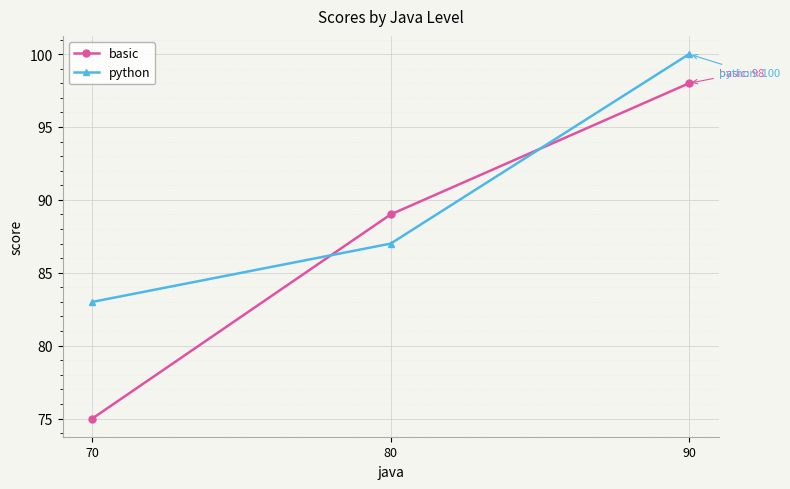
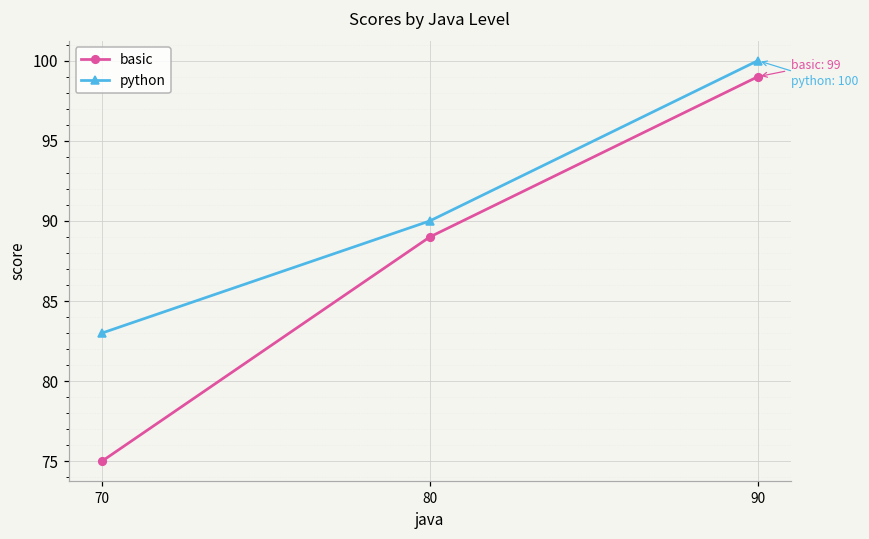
python, 80: 87 -> 90
basic, 90: 98 -> 99
